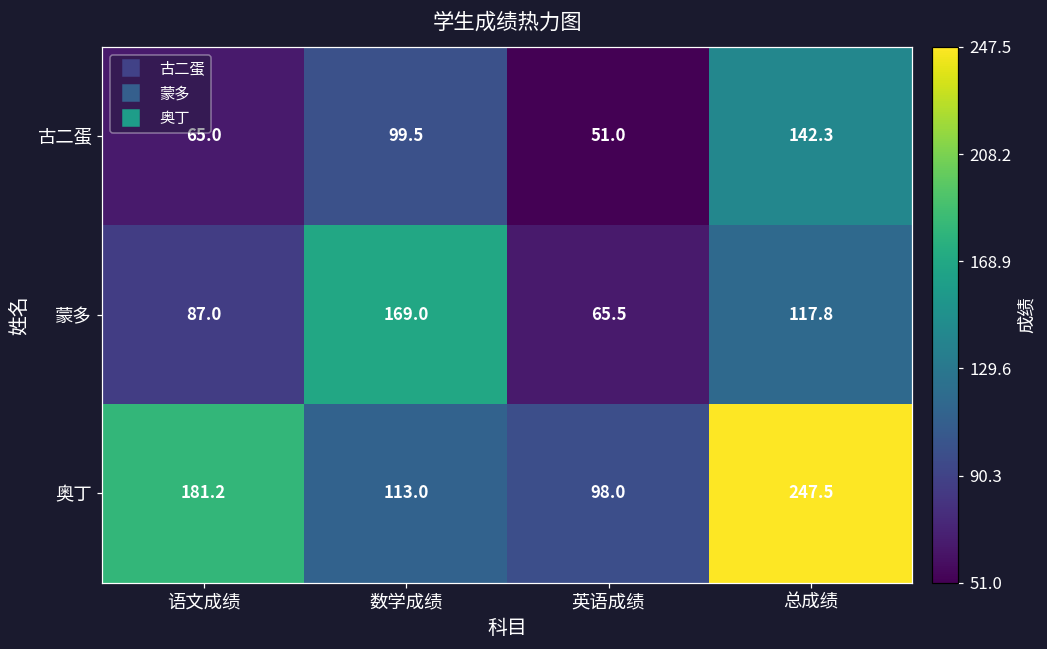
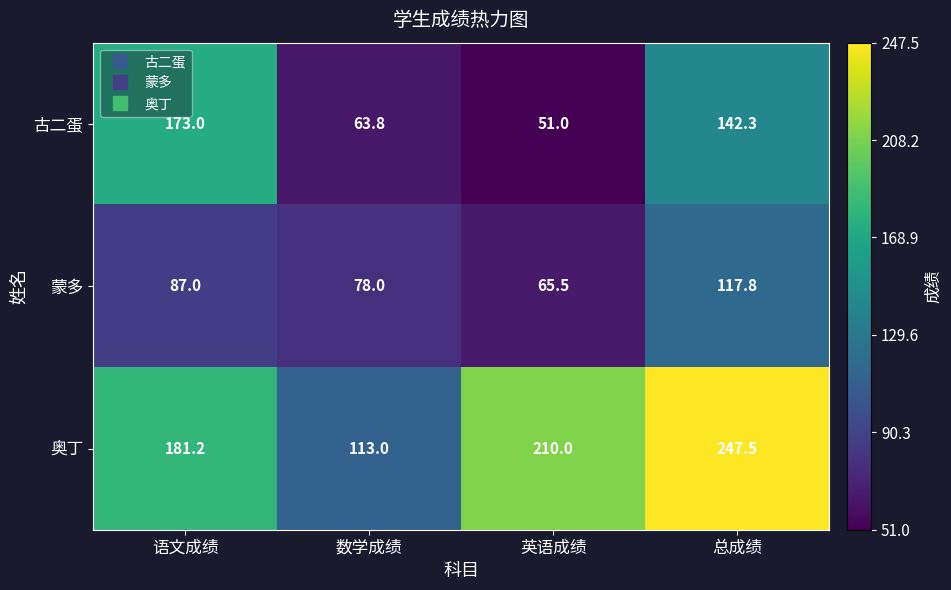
古二蛋, 语文成绩: 65.0 -> 173.0
古二蛋, 数学成绩: 99.5 -> 63.8
蒙多, 数学成绩: 169.0 -> 78.0
奥丁, 英语成绩: 98.0 -> 210.0
